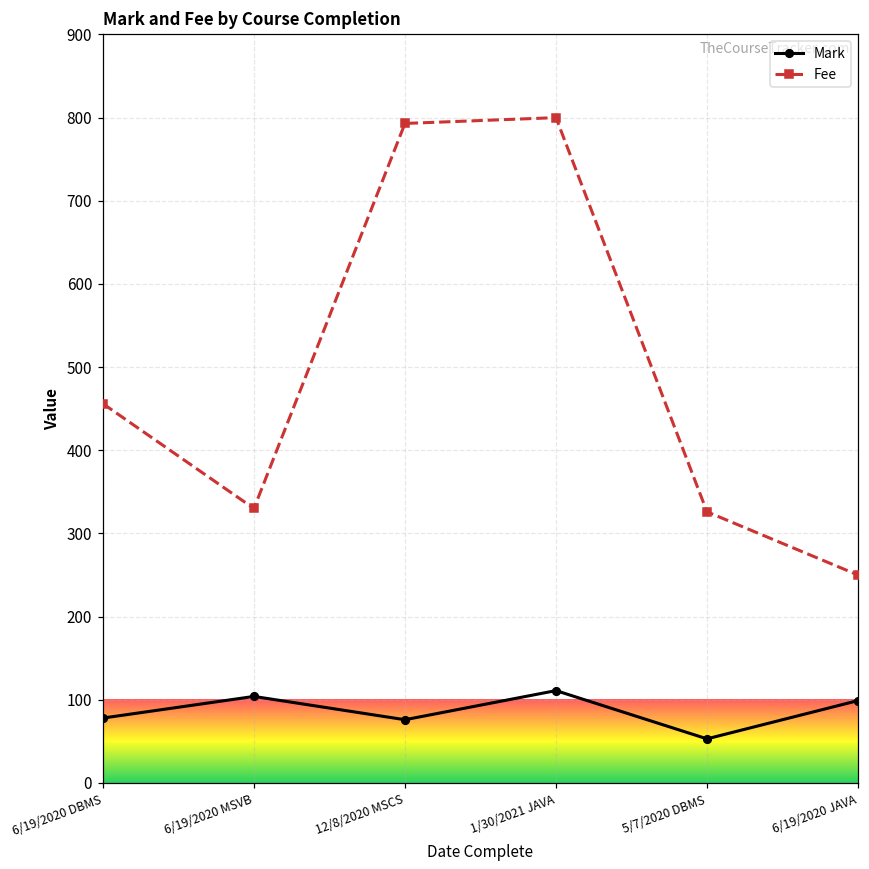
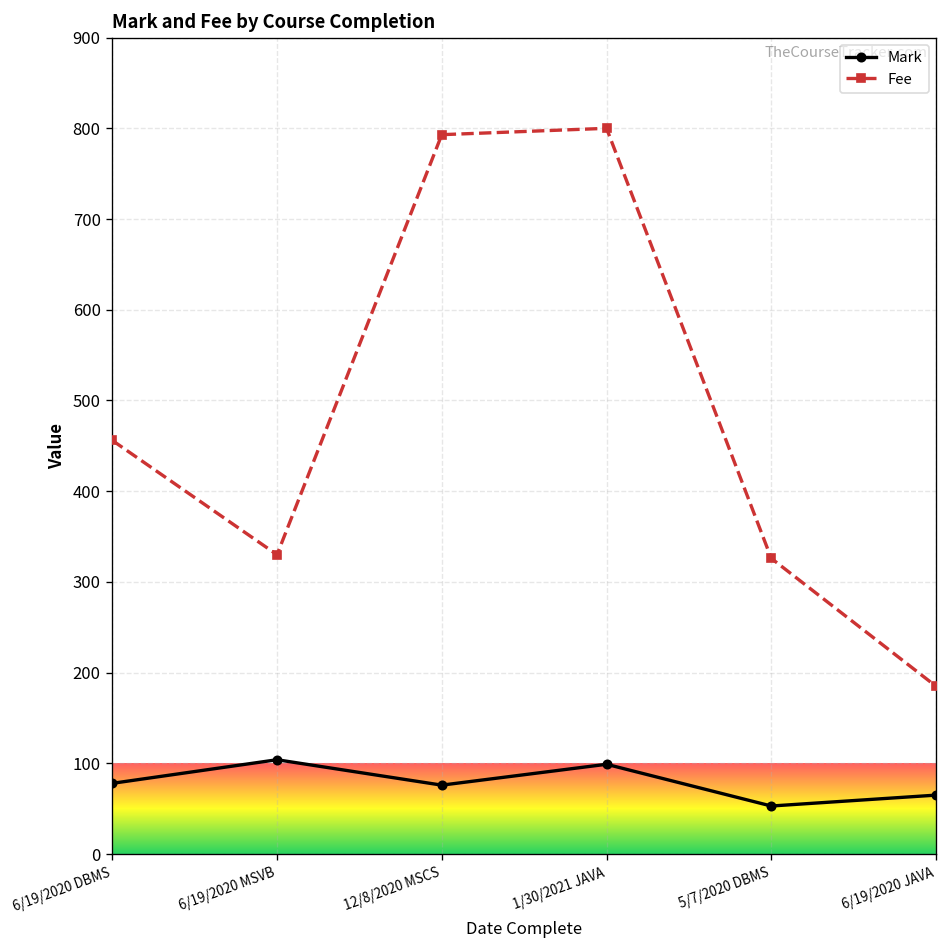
Mark, 1/30/2021 JAVA: 110 -> 100
Mark, 6/19/2020 JAVA: 100 -> 70
Fee, 6/19/2020 JAVA: 250 -> 190
